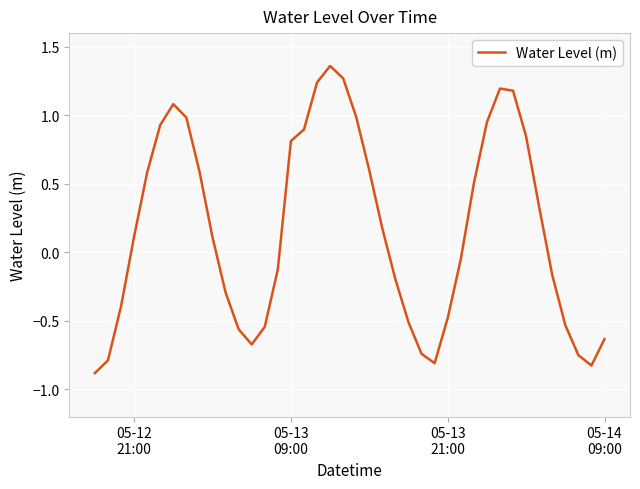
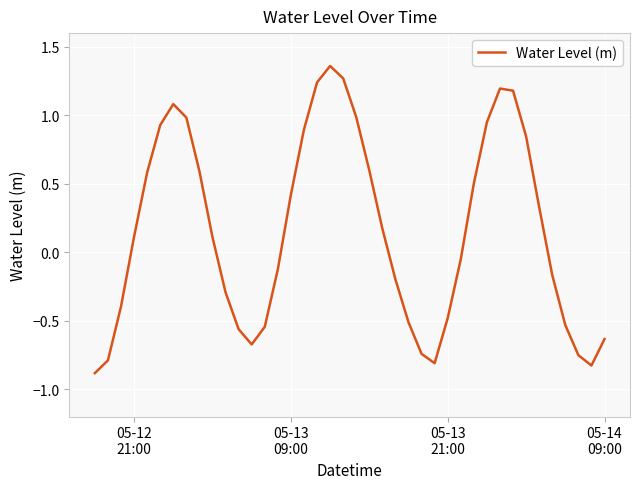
05-13 09:00: 0.81 -> 0.42
